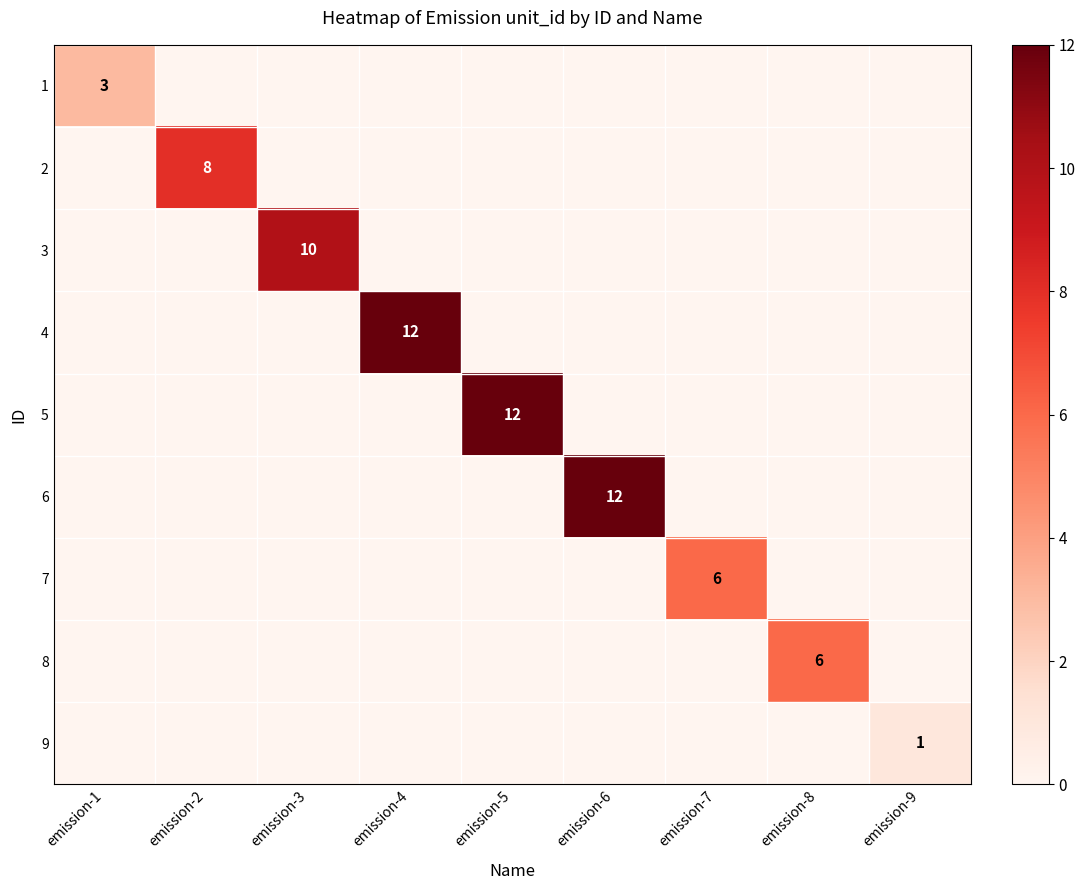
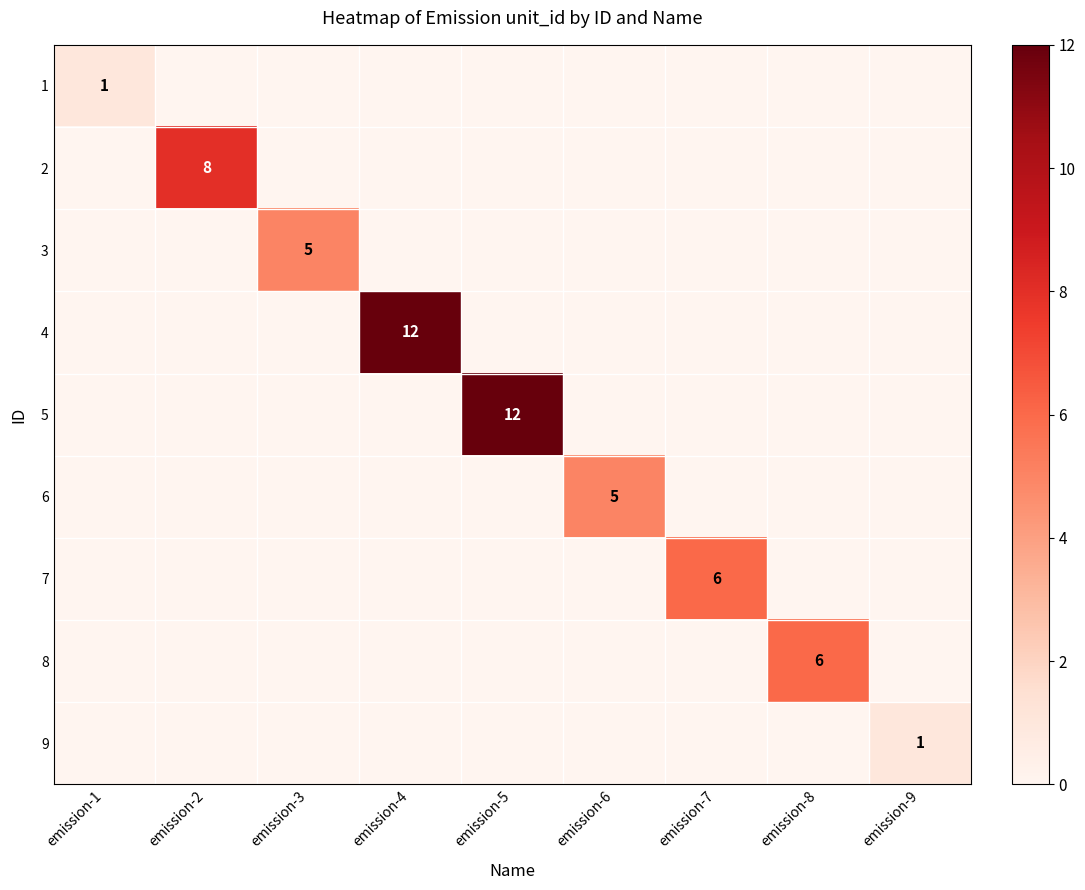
1, emission-1: 3 -> 1
3, emission-3: 10 -> 5
6, emission-6: 12 -> 5
